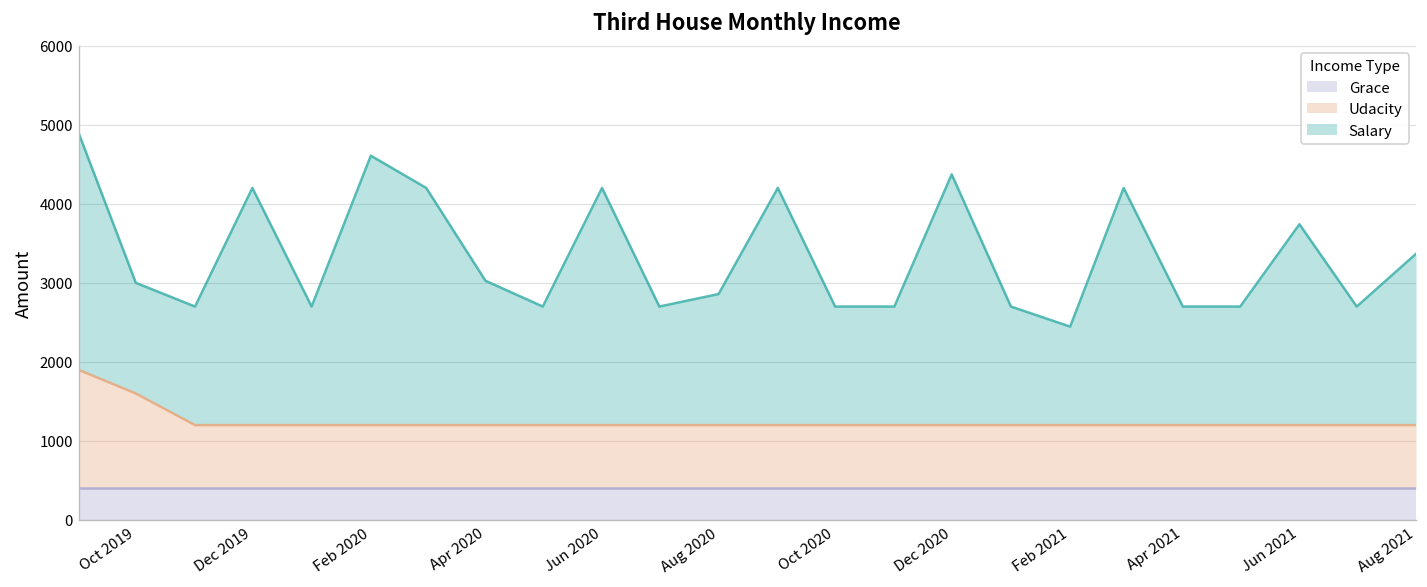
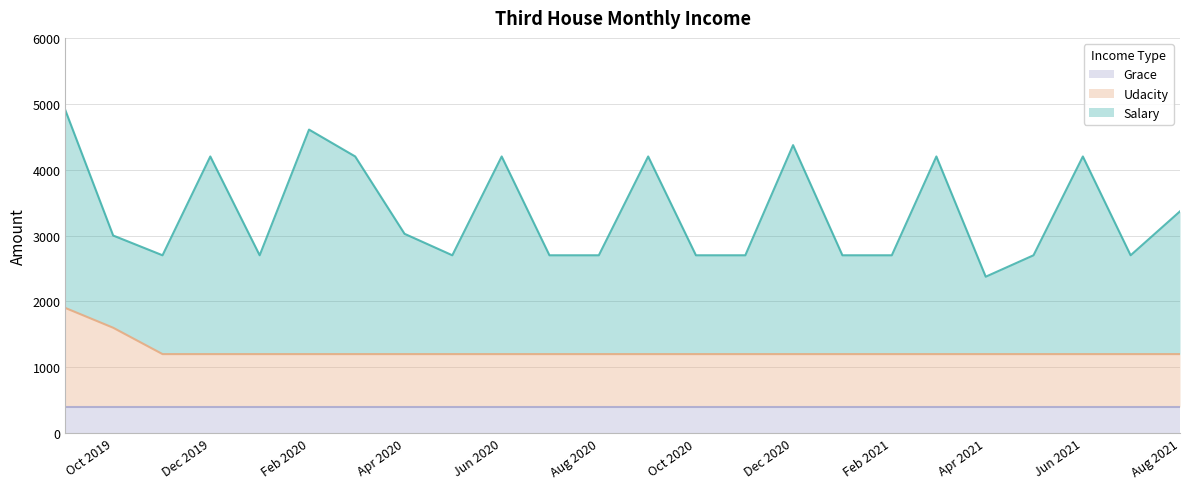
Salary, Aug 2020: 1700 -> 1500
Salary, Feb 2021: 1200 -> 1500
Salary, Apr 2021: 1500 -> 1200
Salary, Jun 2021: 2500 -> 3000
